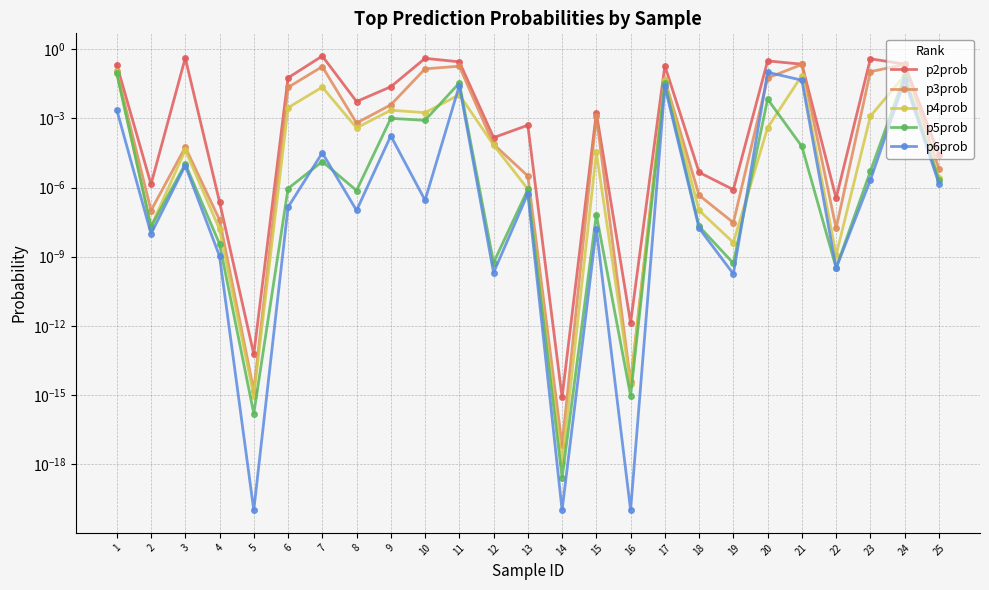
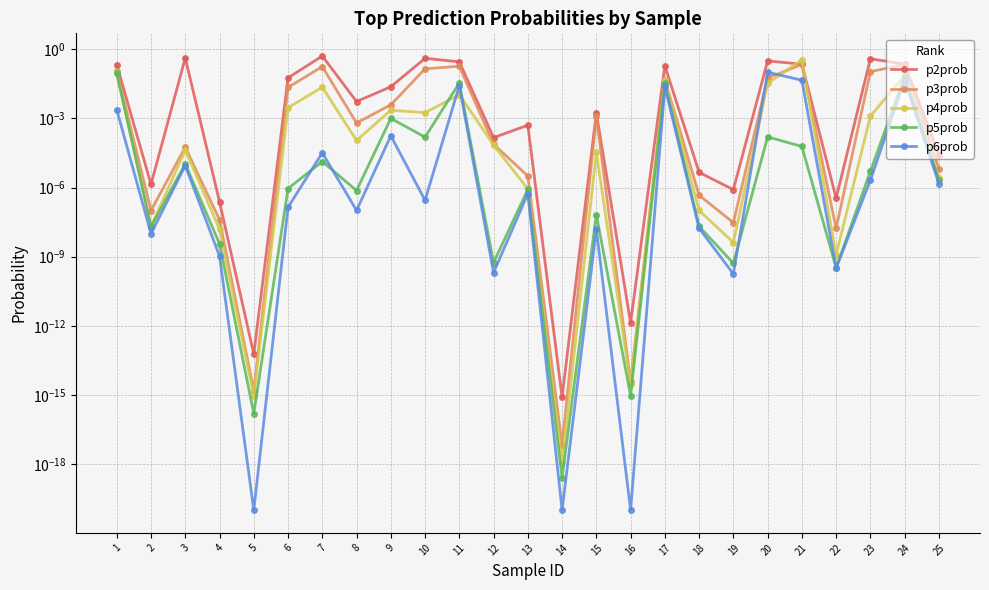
p4prob, 8: 0.0004 -> 0.0001
p5prob, 10: 0.0008 -> 0.0002
p4prob, 20: 0.0004 -> 0.03
p5prob, 20: 0.007 -> 0.0002
p4prob, 21: 0.07 -> 0.4
